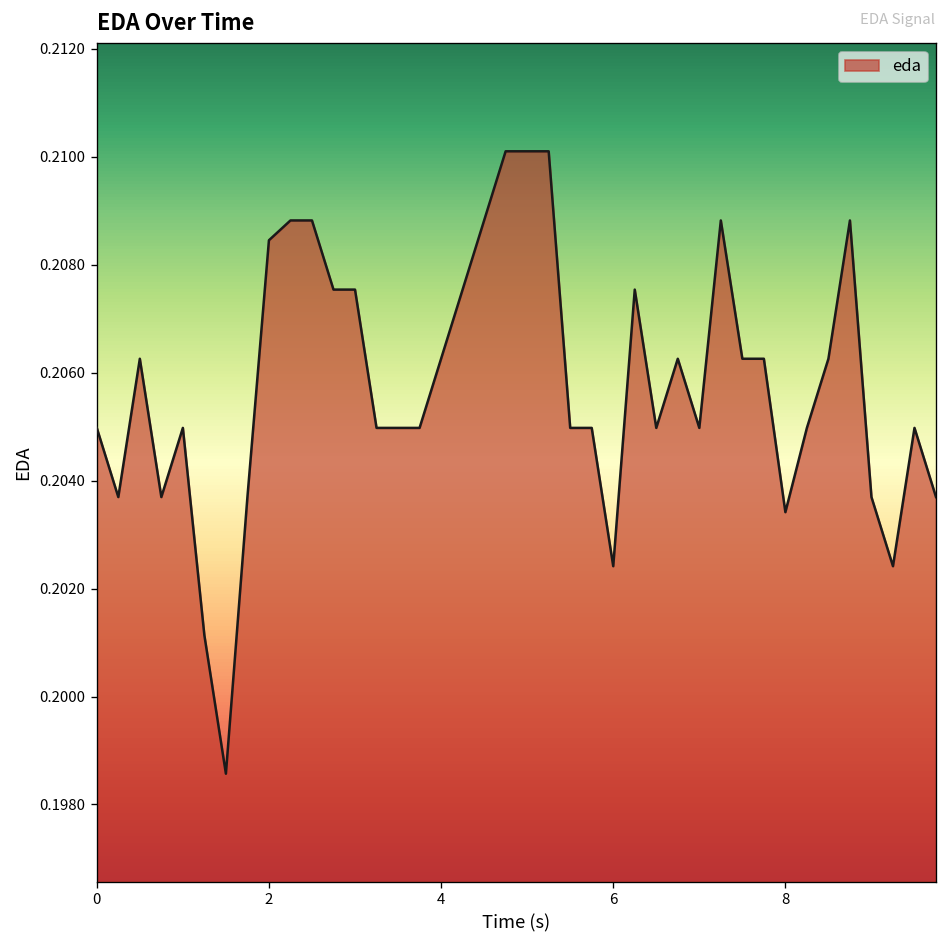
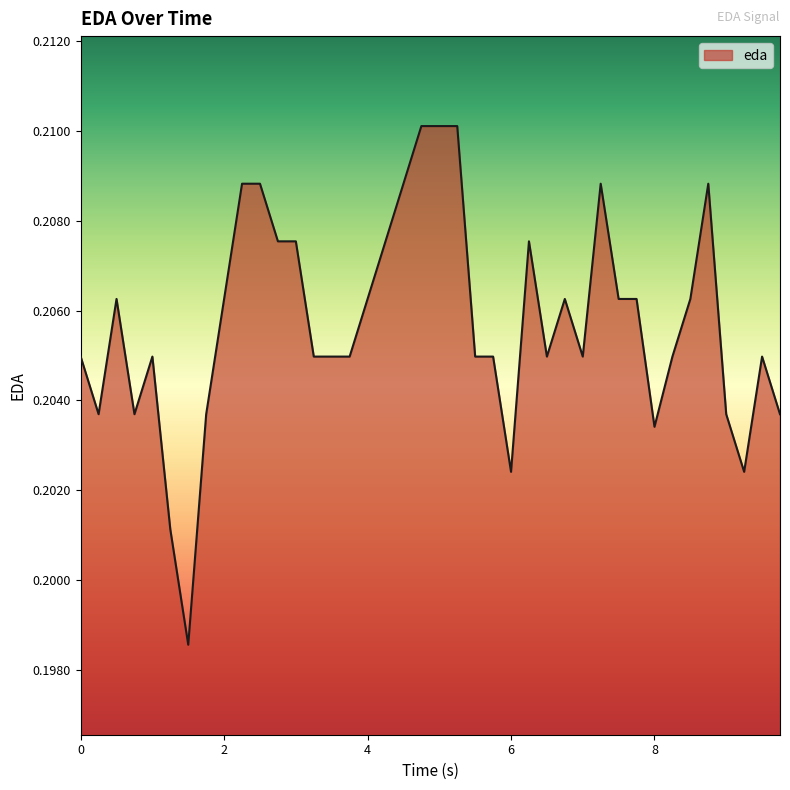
2: 0.2085 -> 0.2063
